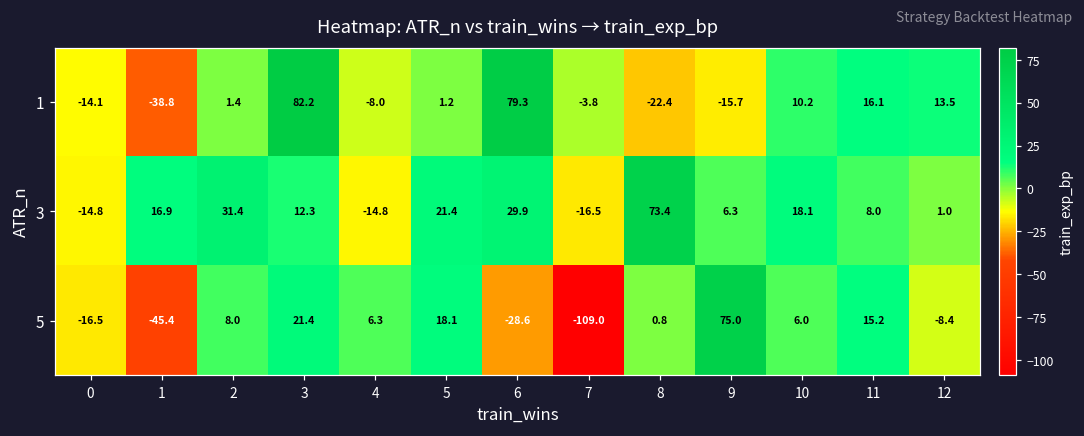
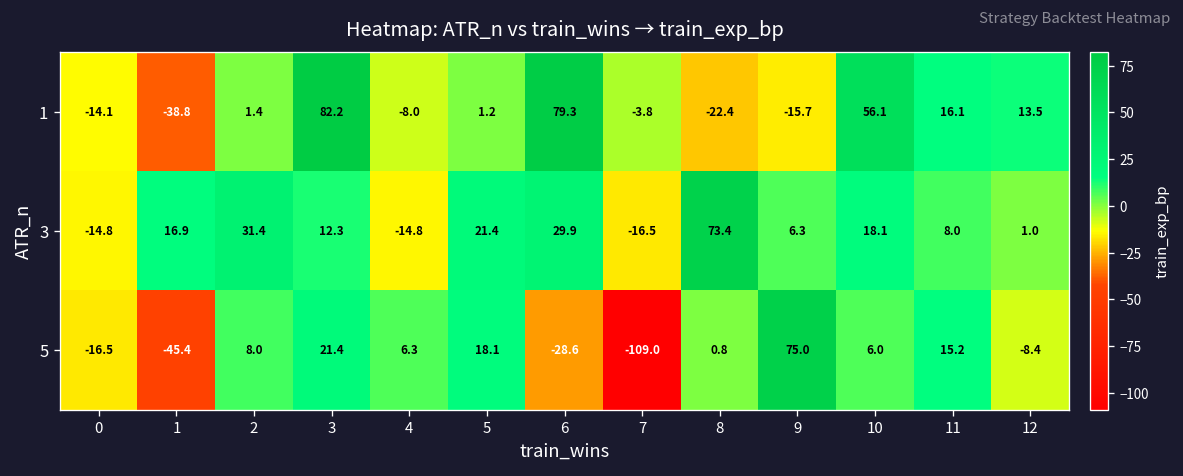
1, 10: 10.2 -> 56.1
